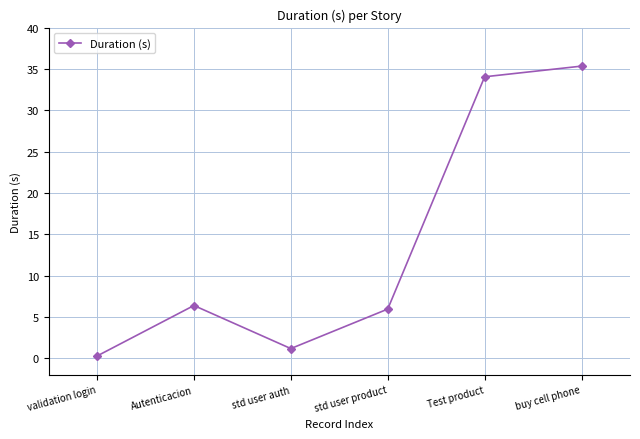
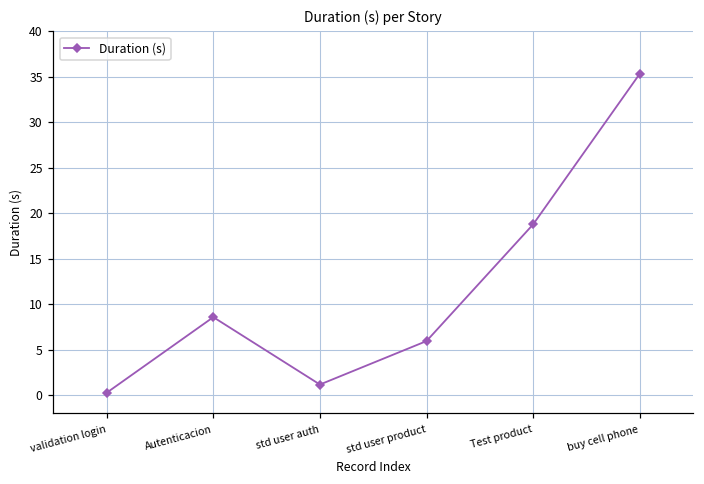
Autenticacion: 6 -> 9
Test product: 34 -> 19
